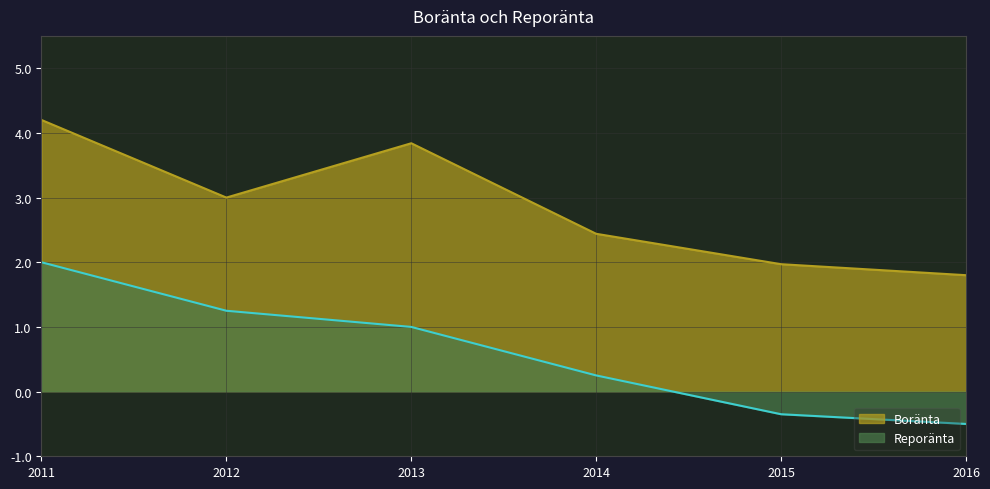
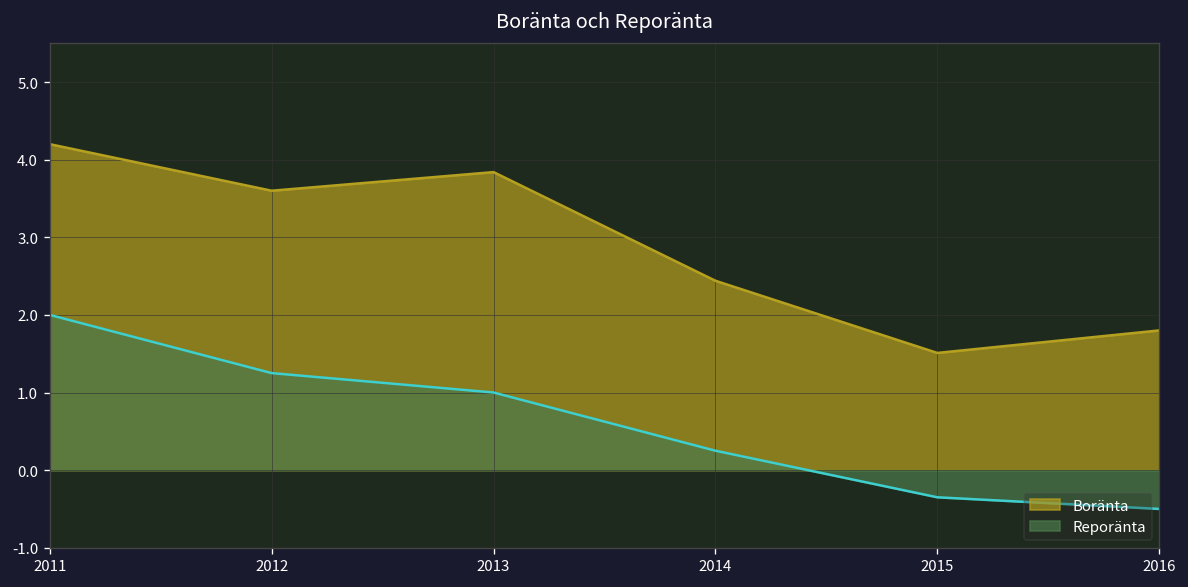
Boränta, 2012: 3.0 -> 3.6
Boränta, 2015: 2.0 -> 1.5
